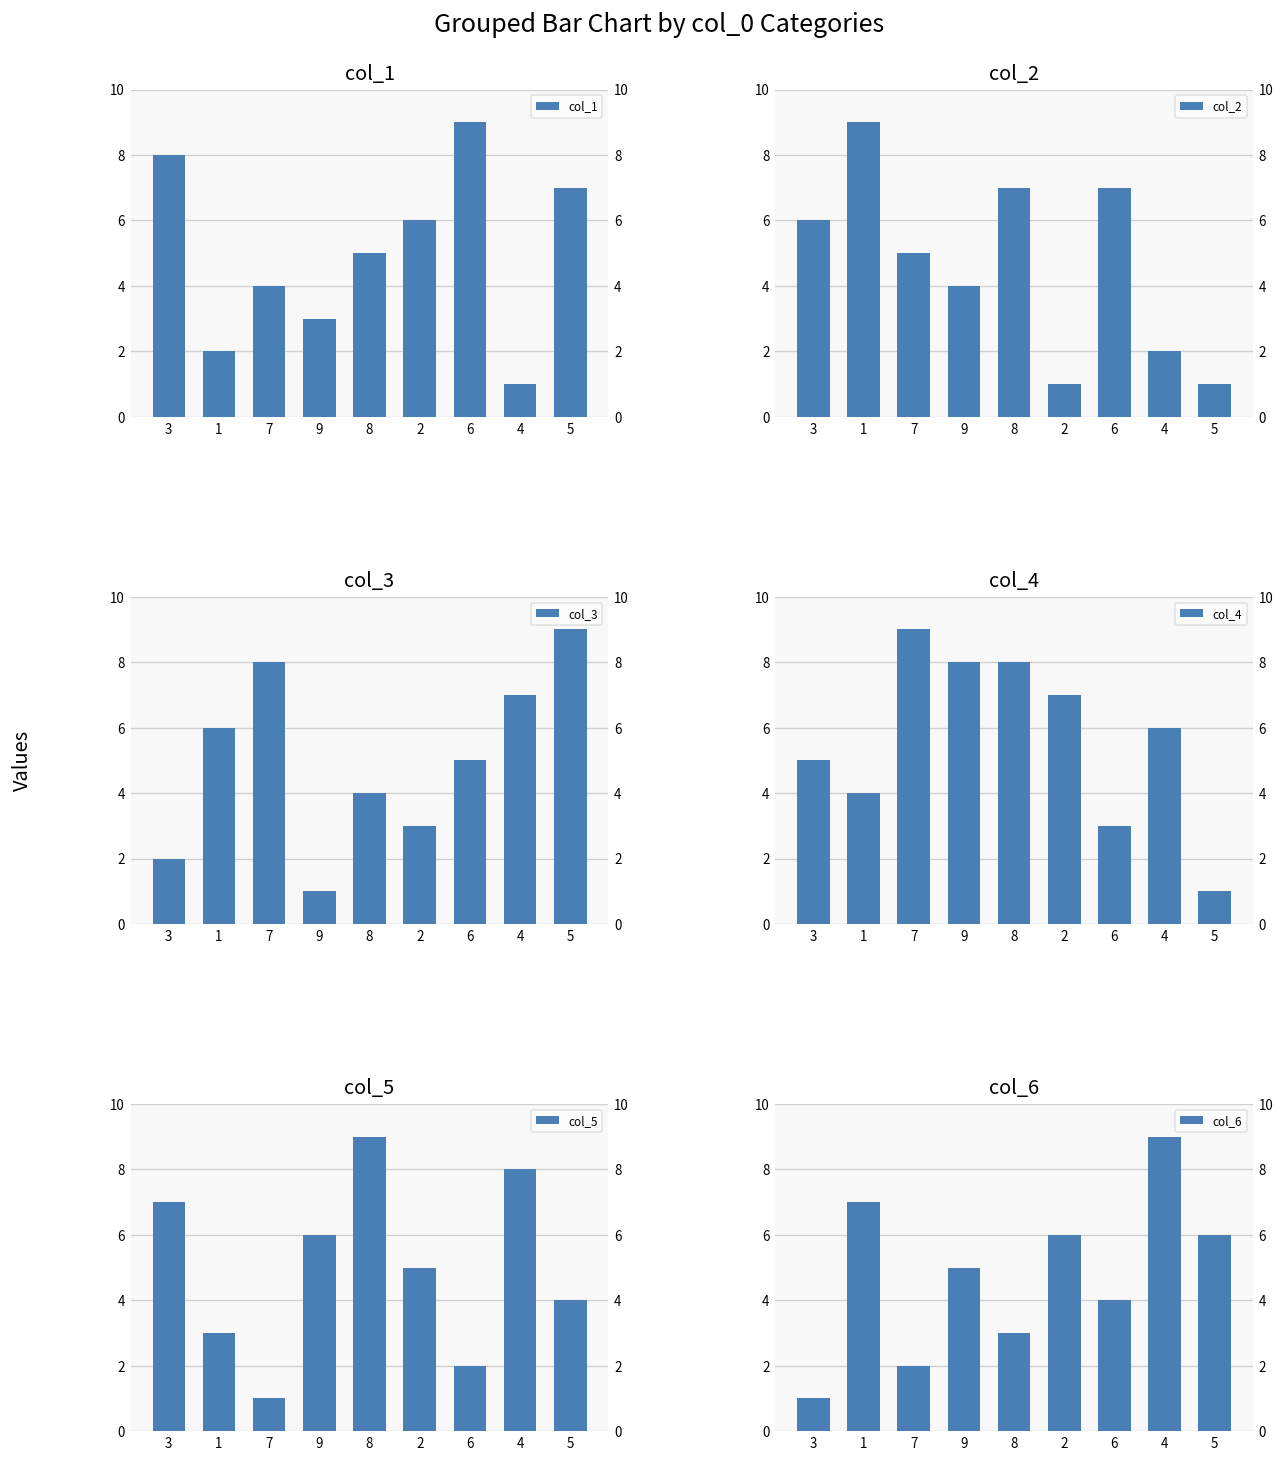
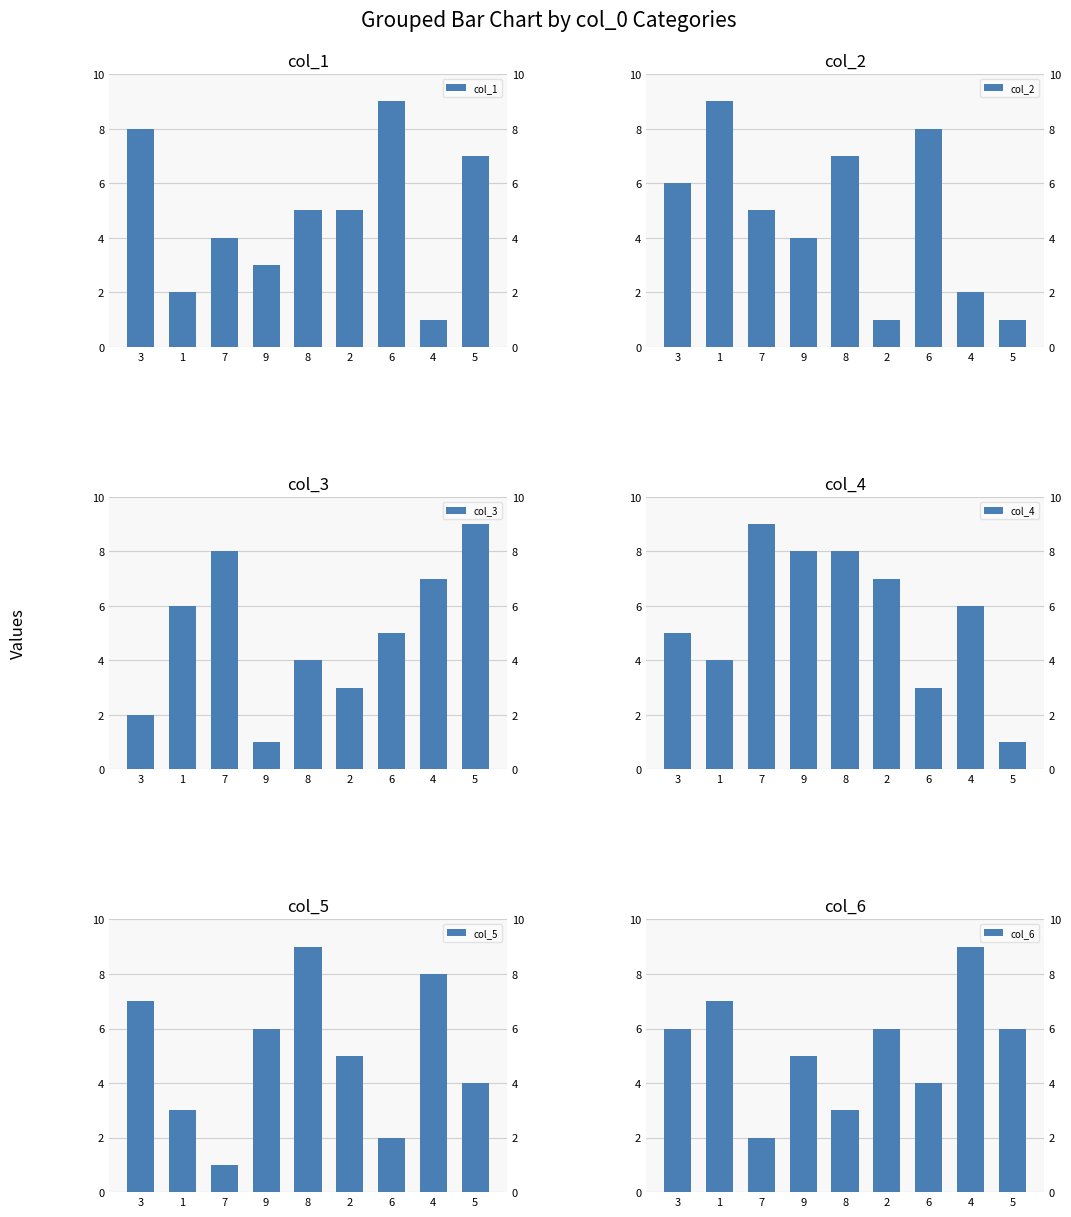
col_1, 2: 6 -> 5
col_2, 6: 7 -> 8
col_6, 3: 1 -> 6
